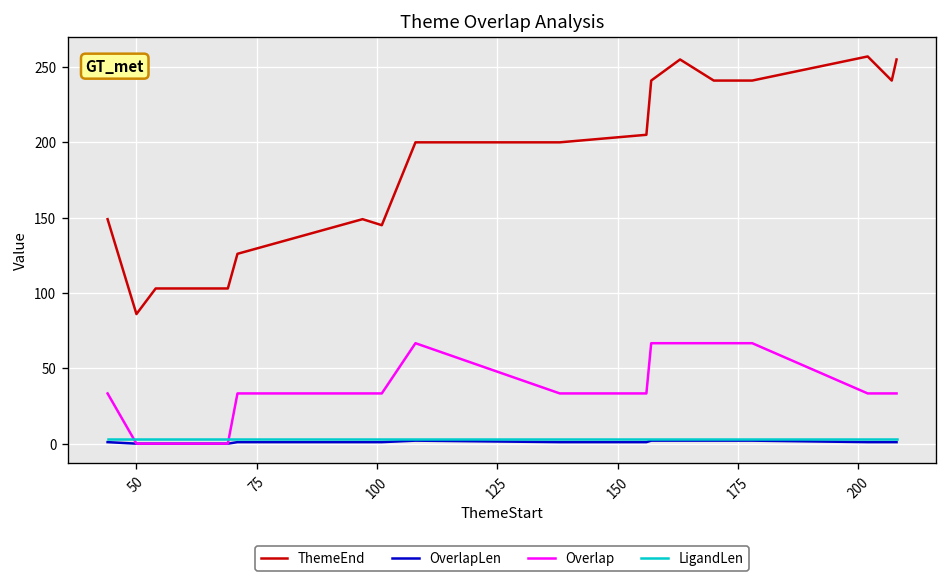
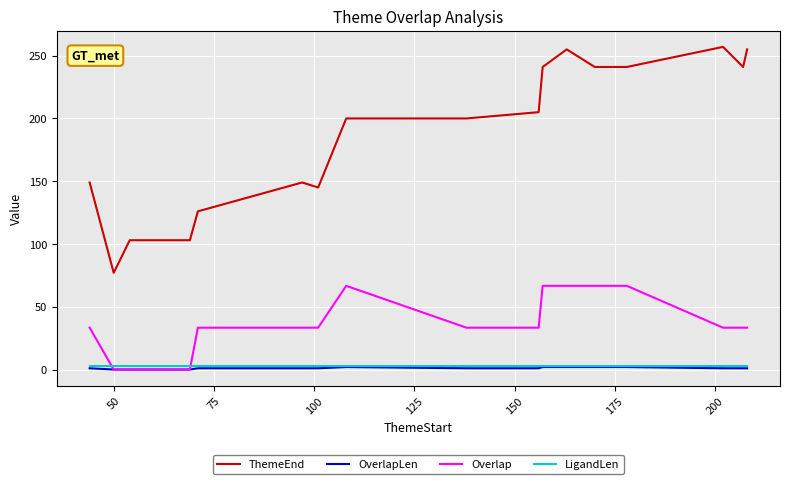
ThemeEnd, 50: 86 -> 77
